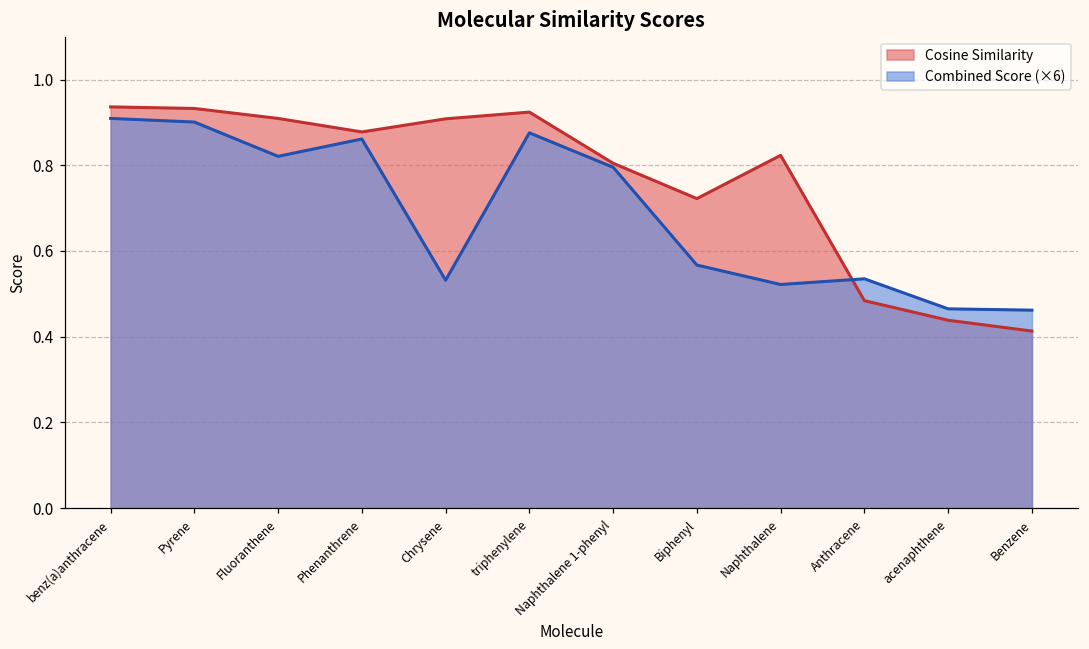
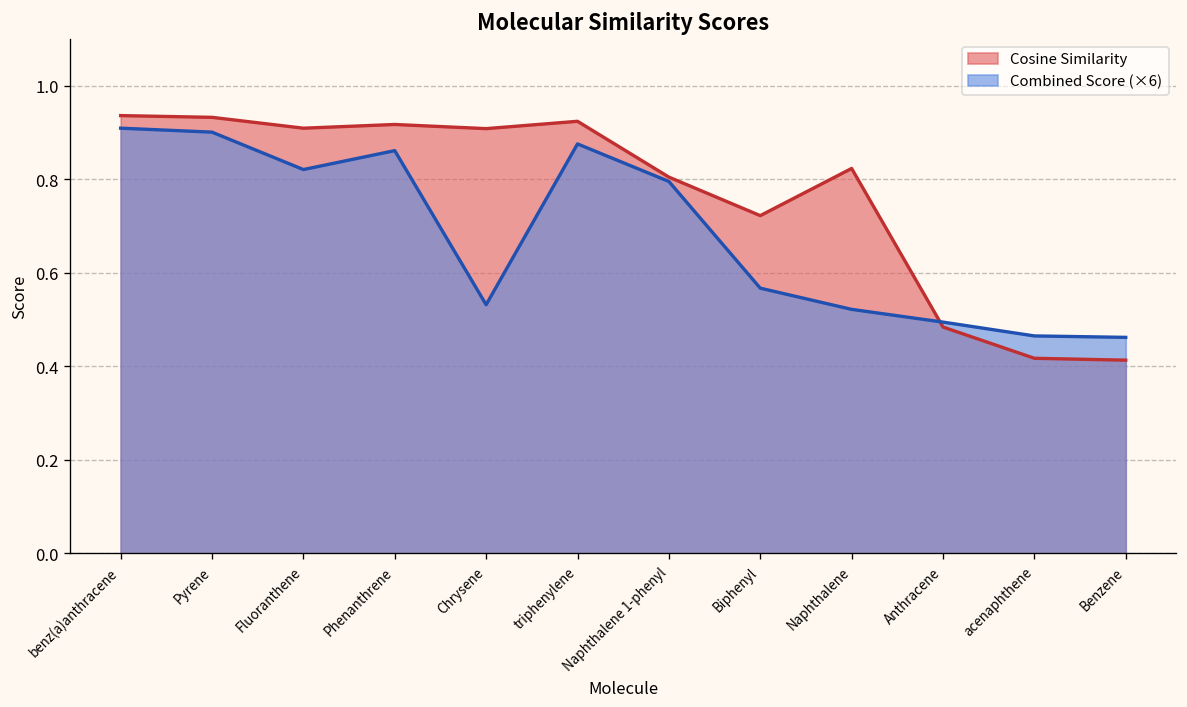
Cosine Similarity, Phenanthrene: 0.88 -> 0.92
Combined Score (×6), Anthracene: 0.54 -> 0.49
Cosine Similarity, acenaphthene: 0.44 -> 0.42
